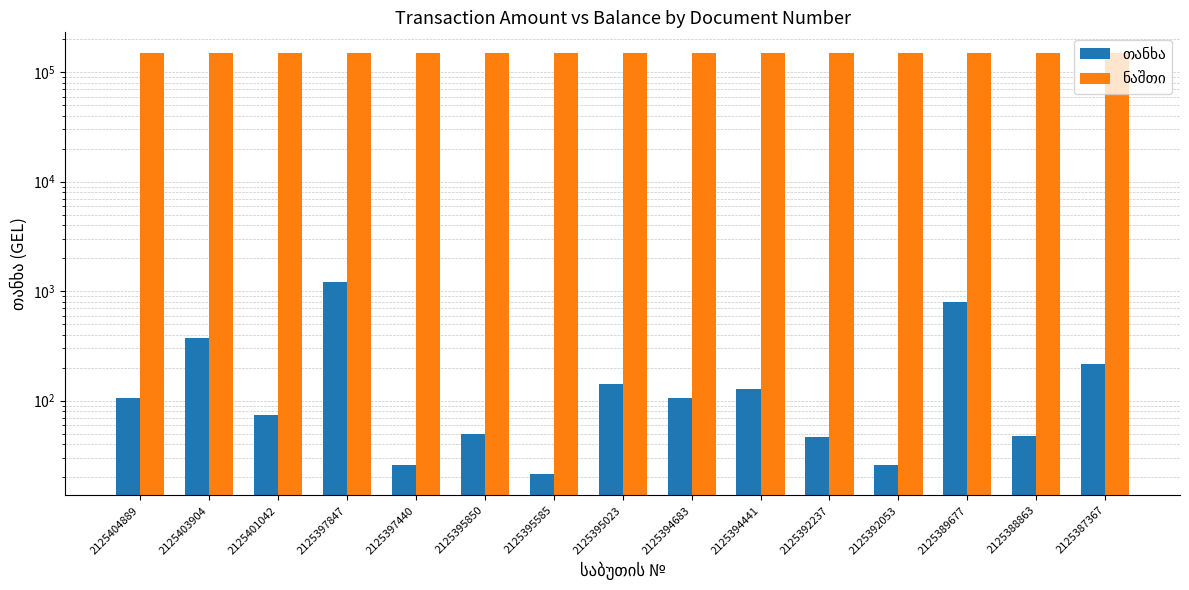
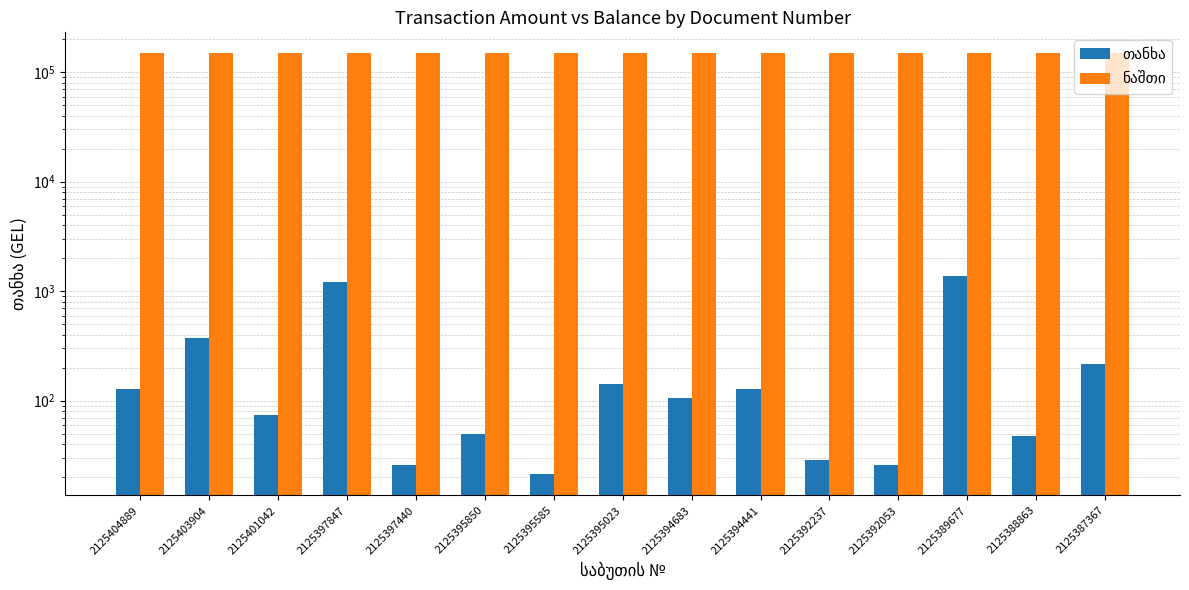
თანხა, 2125404889: 100 -> 130
თანხა, 2125392237: 46 -> 29
თანხა, 2125389677: 800 -> 1400
